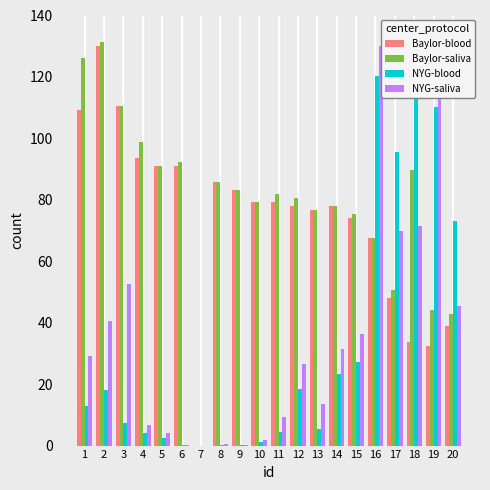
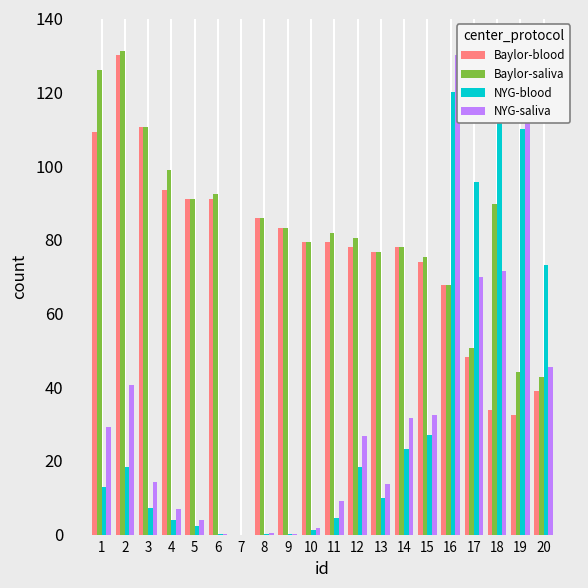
NYG-saliva, 3: 52 -> 14
NYG-blood, 13: 6 -> 10
NYG-saliva, 15: 36 -> 33
